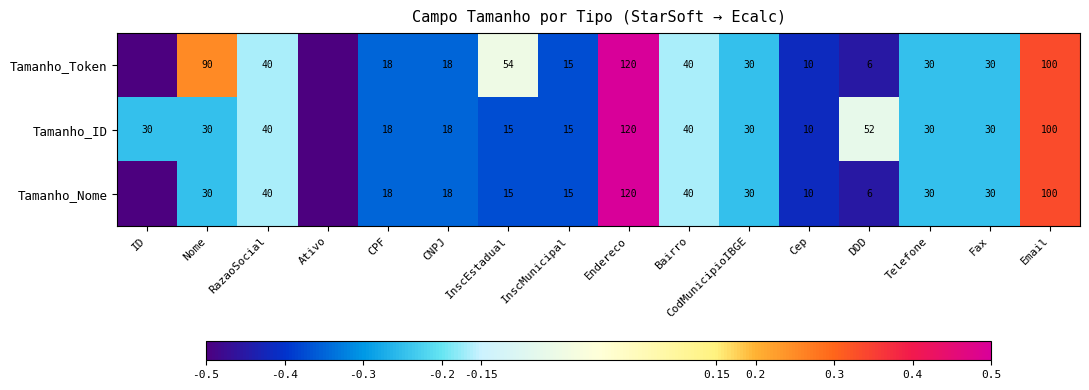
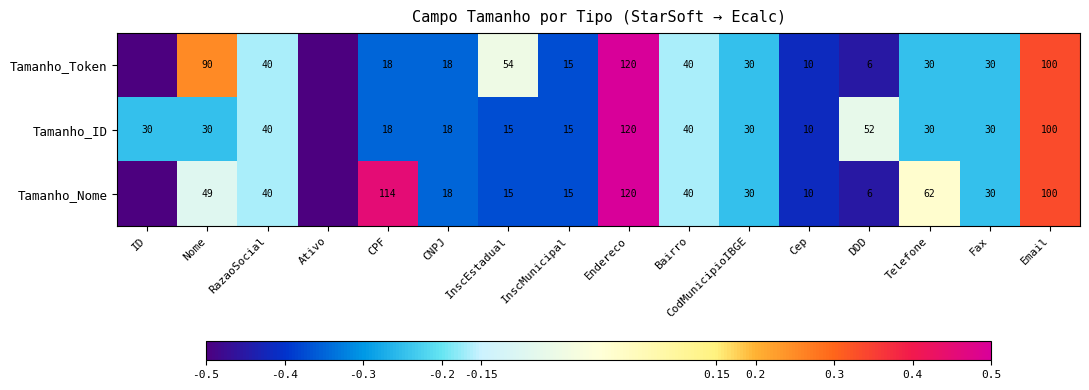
Tamanho_Nome, Nome: 30 -> 49
Tamanho_Nome, CPF: 18 -> 114
Tamanho_Nome, Telefone: 30 -> 62
